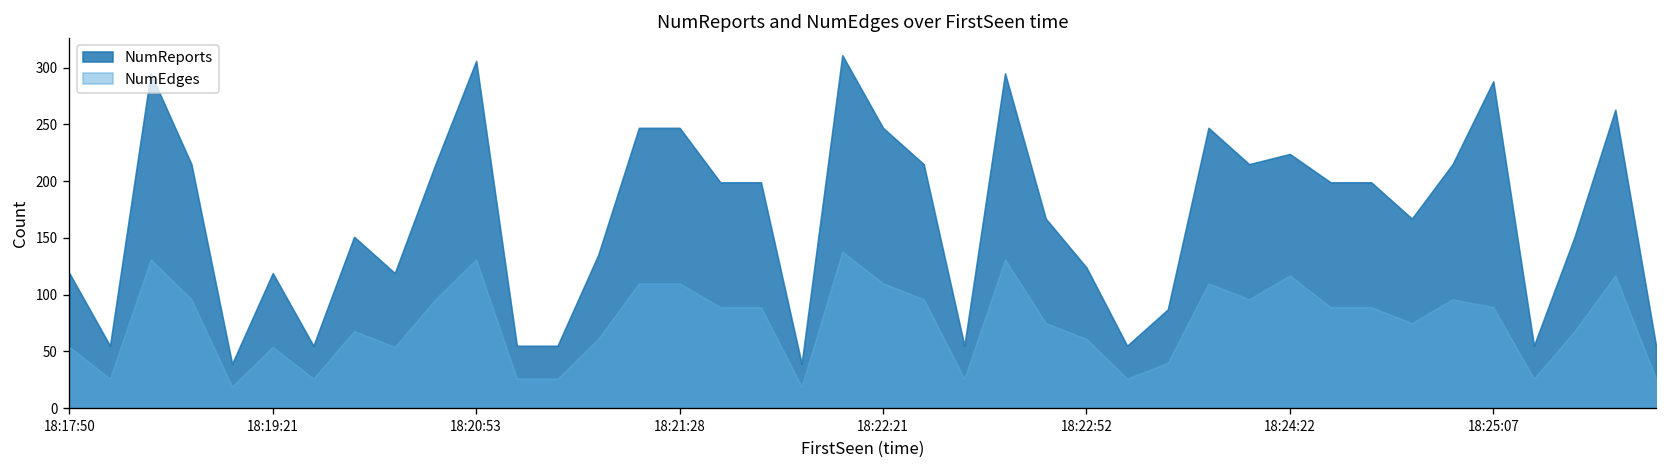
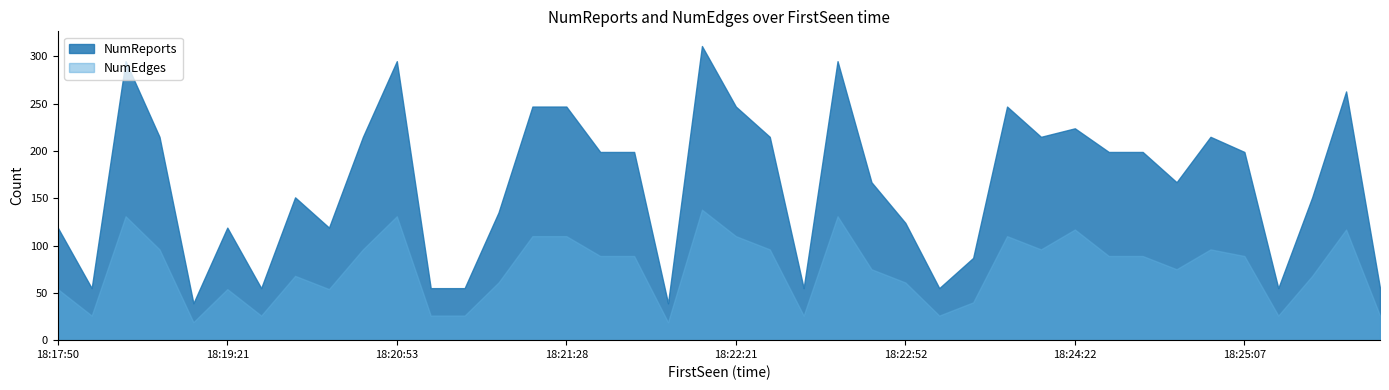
NumReports, 18:20:53: 310 -> 300
NumReports, 18:25:07: 290 -> 200
